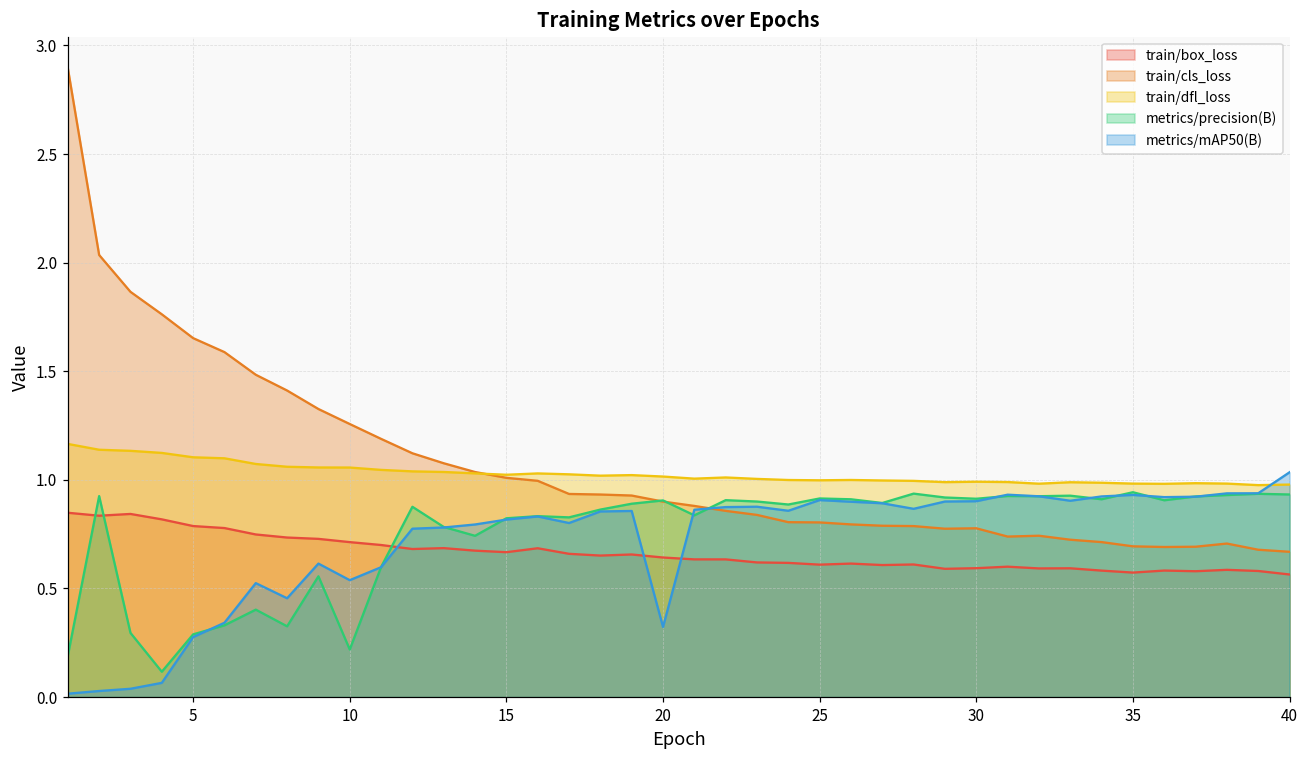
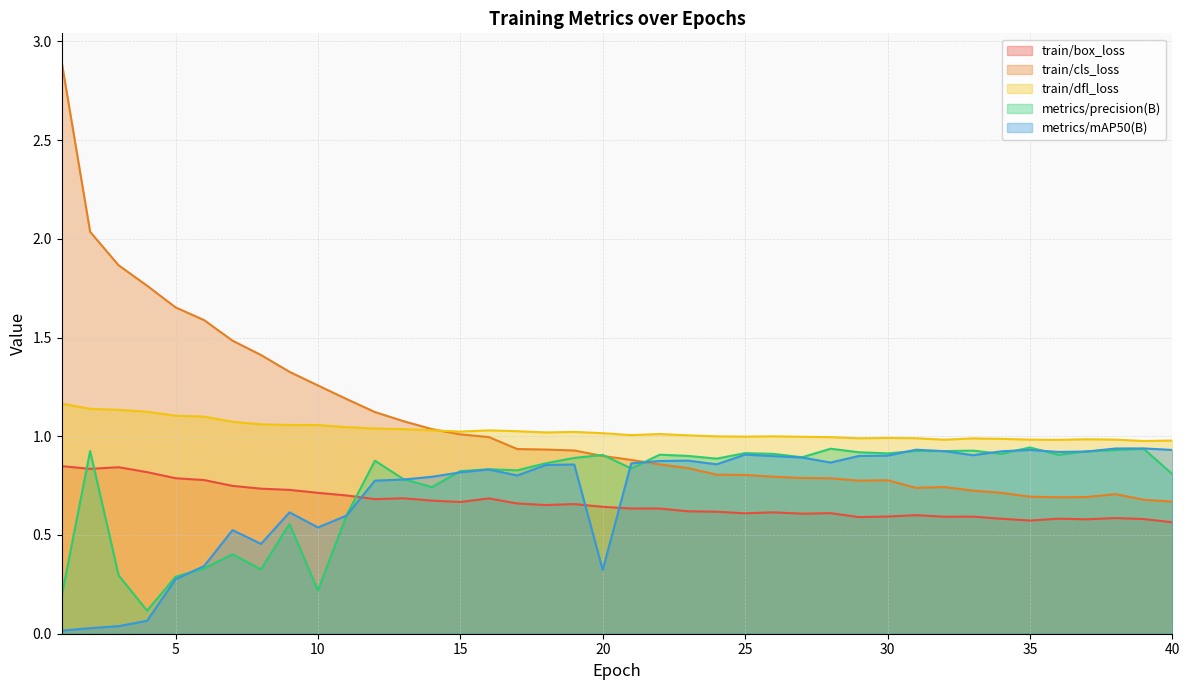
metrics/precision(B), 40: 0.93 -> 0.81
metrics/mAP50(B), 40: 1.04 -> 0.93
